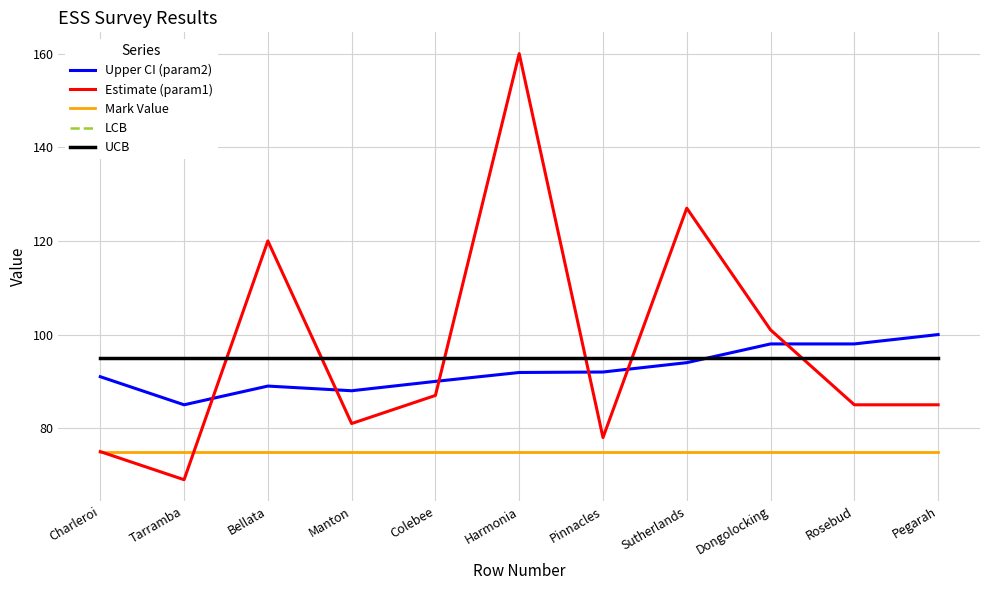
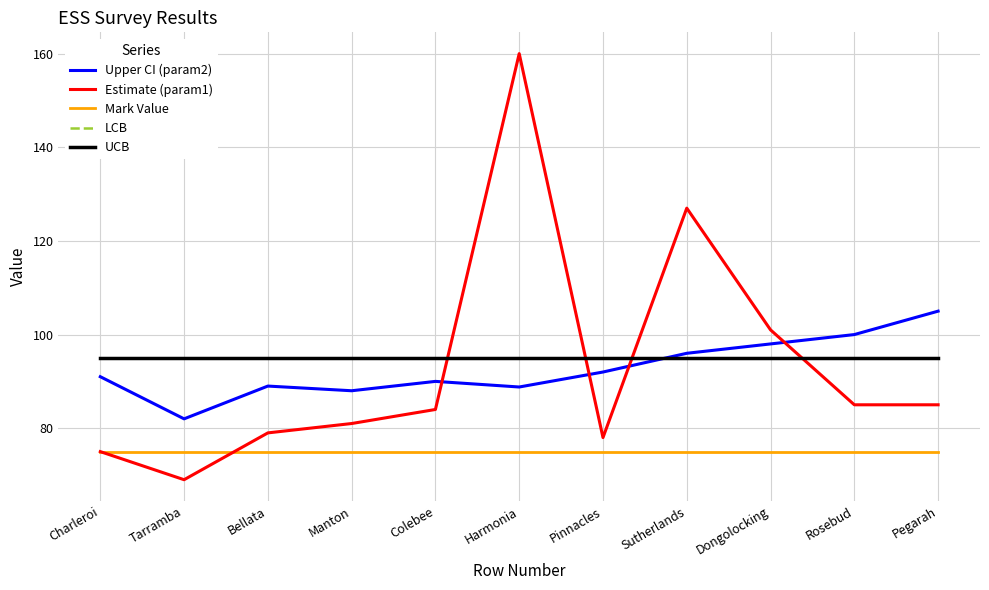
Upper CI (param2), Tarramba: 85 -> 82
Estimate (param1), Bellata: 120 -> 79
Estimate (param1), Colebee: 87 -> 84
Upper CI (param2), Harmonia: 92 -> 89
Upper CI (param2), Sutherlands: 94 -> 96
Upper CI (param2), Rosebud: 98 -> 100
Upper CI (param2), Pegarah: 100 -> 105
